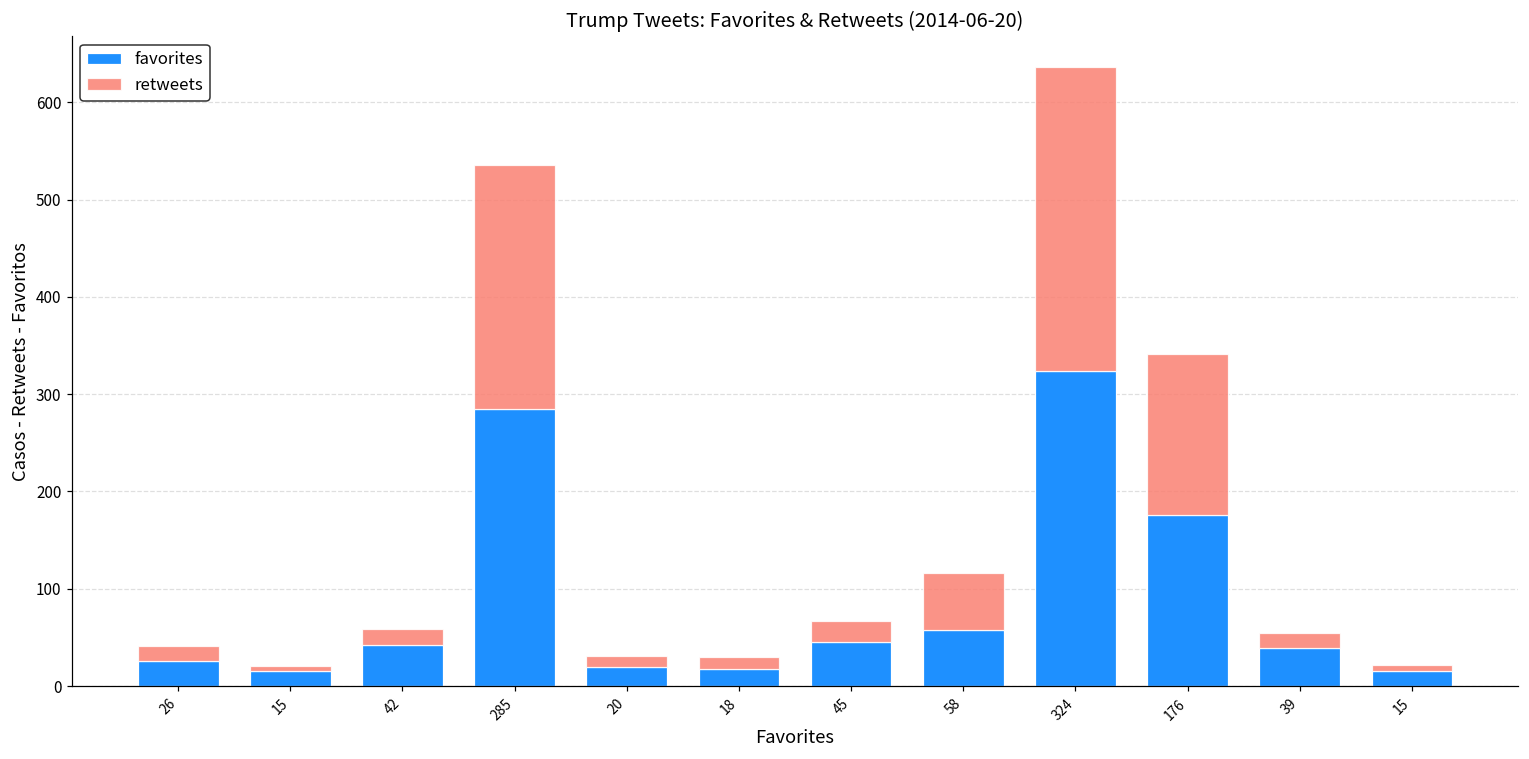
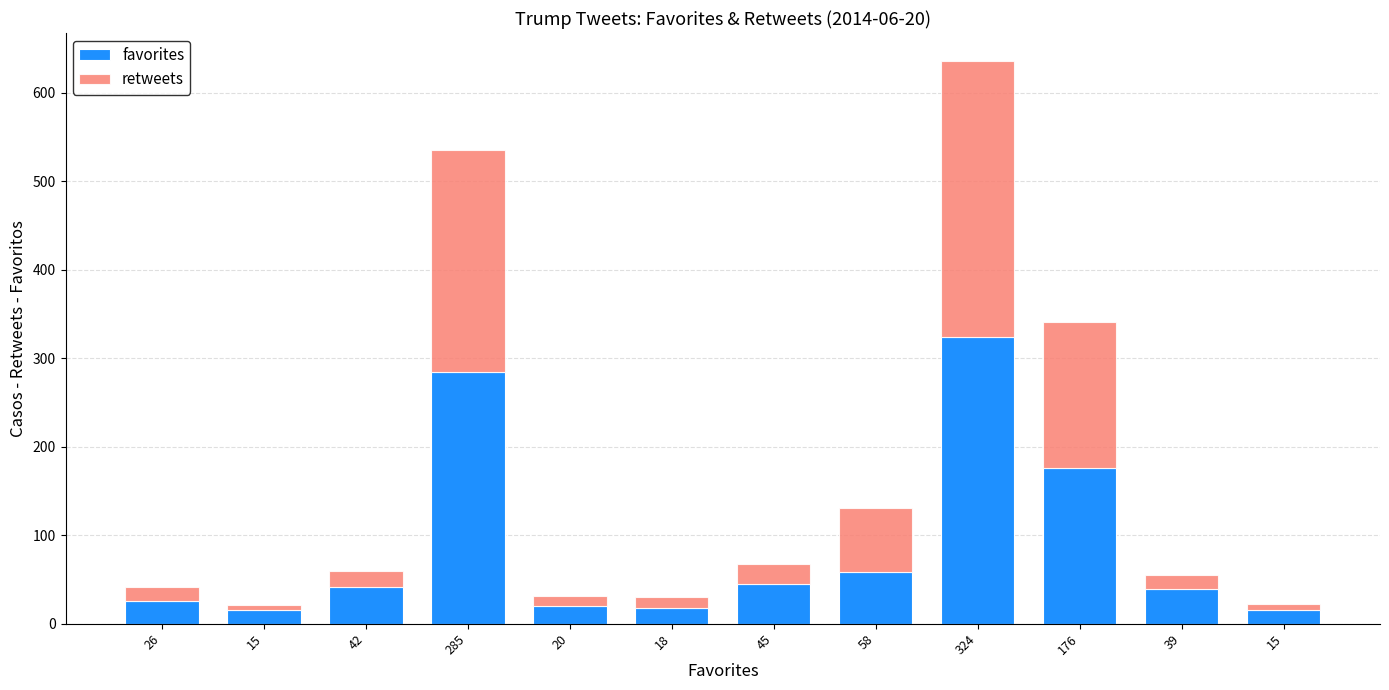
retweets, 58: 60 -> 70
